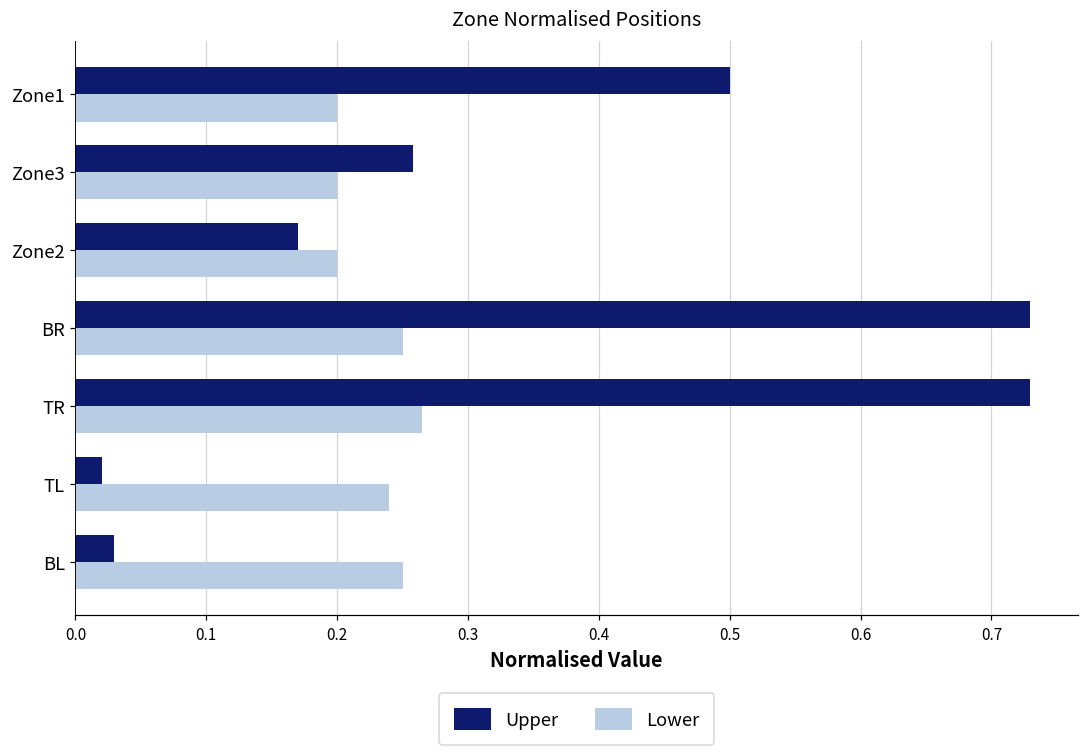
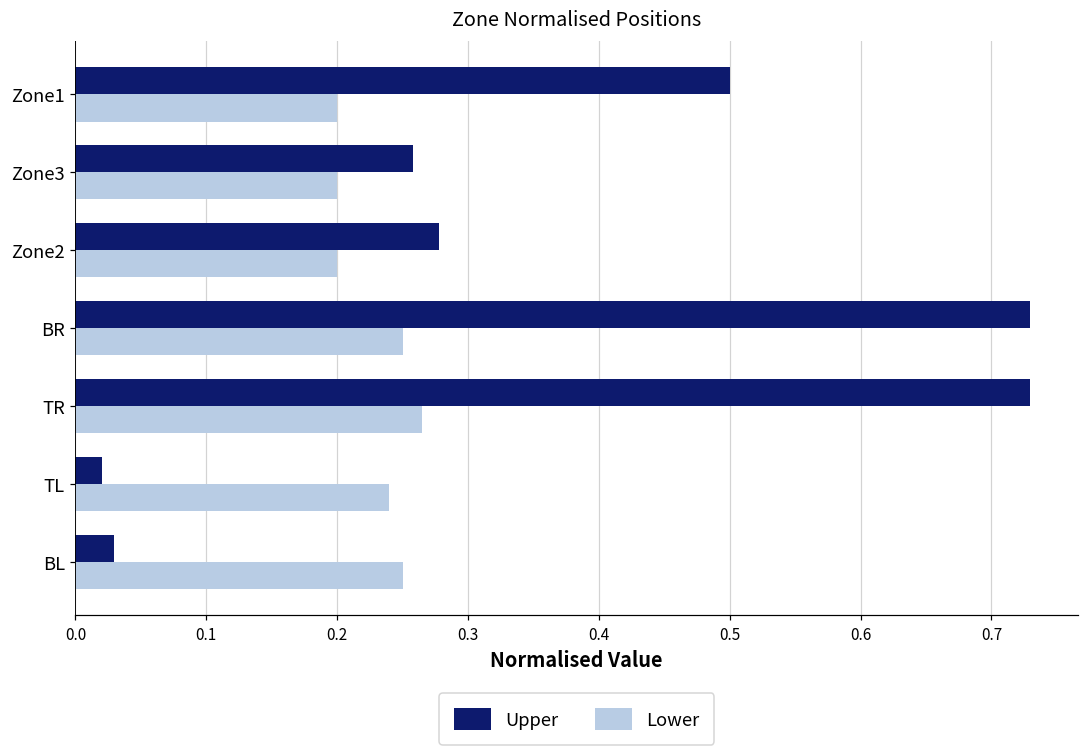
Upper, Zone2: 0.170 -> 0.278
